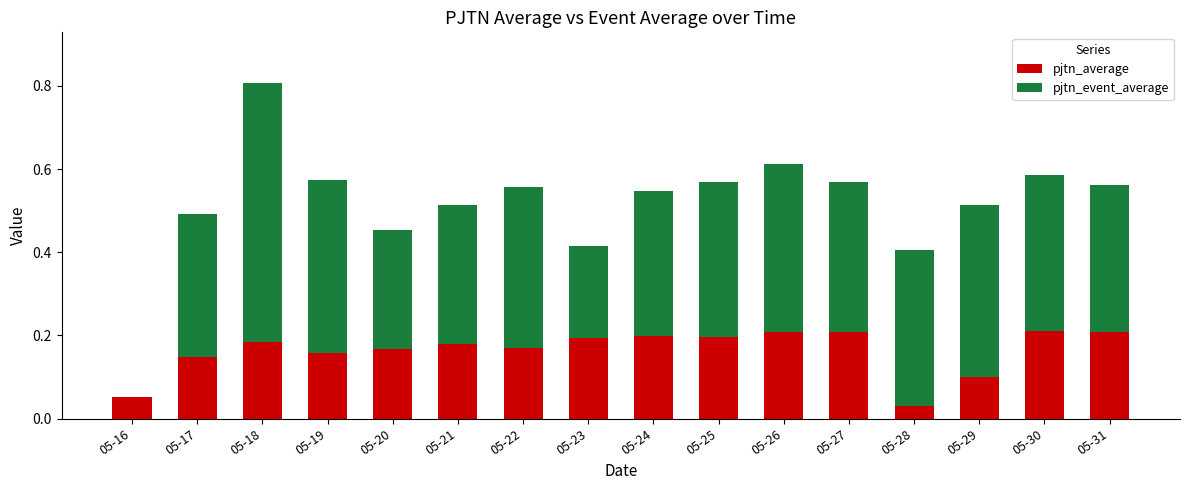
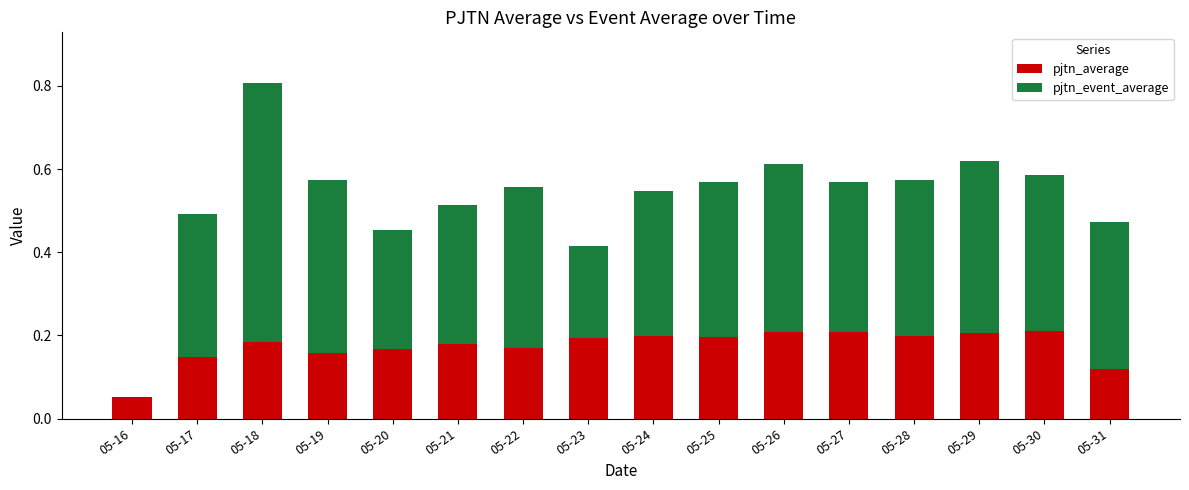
pjtn_average, 05-28: 0.03 -> 0.20
pjtn_average, 05-29: 0.10 -> 0.21
pjtn_average, 05-31: 0.21 -> 0.12
